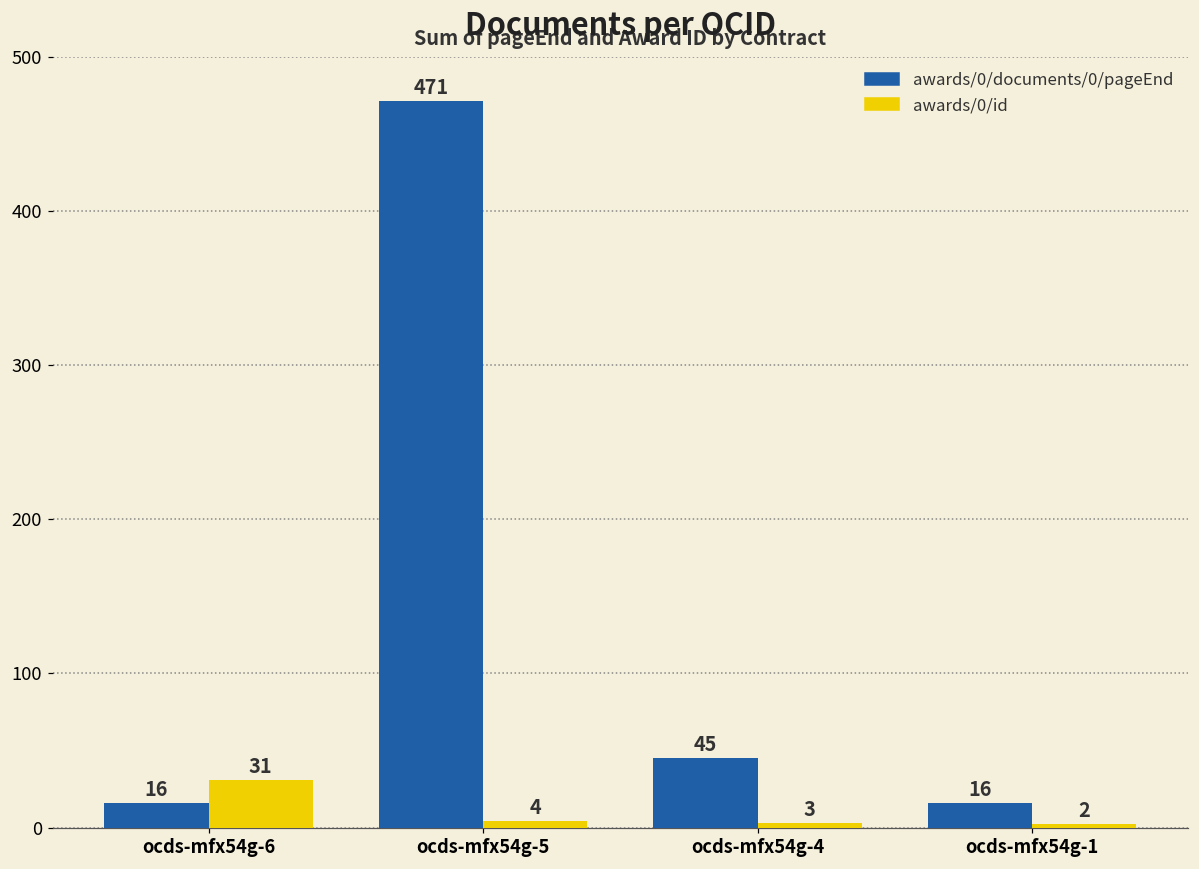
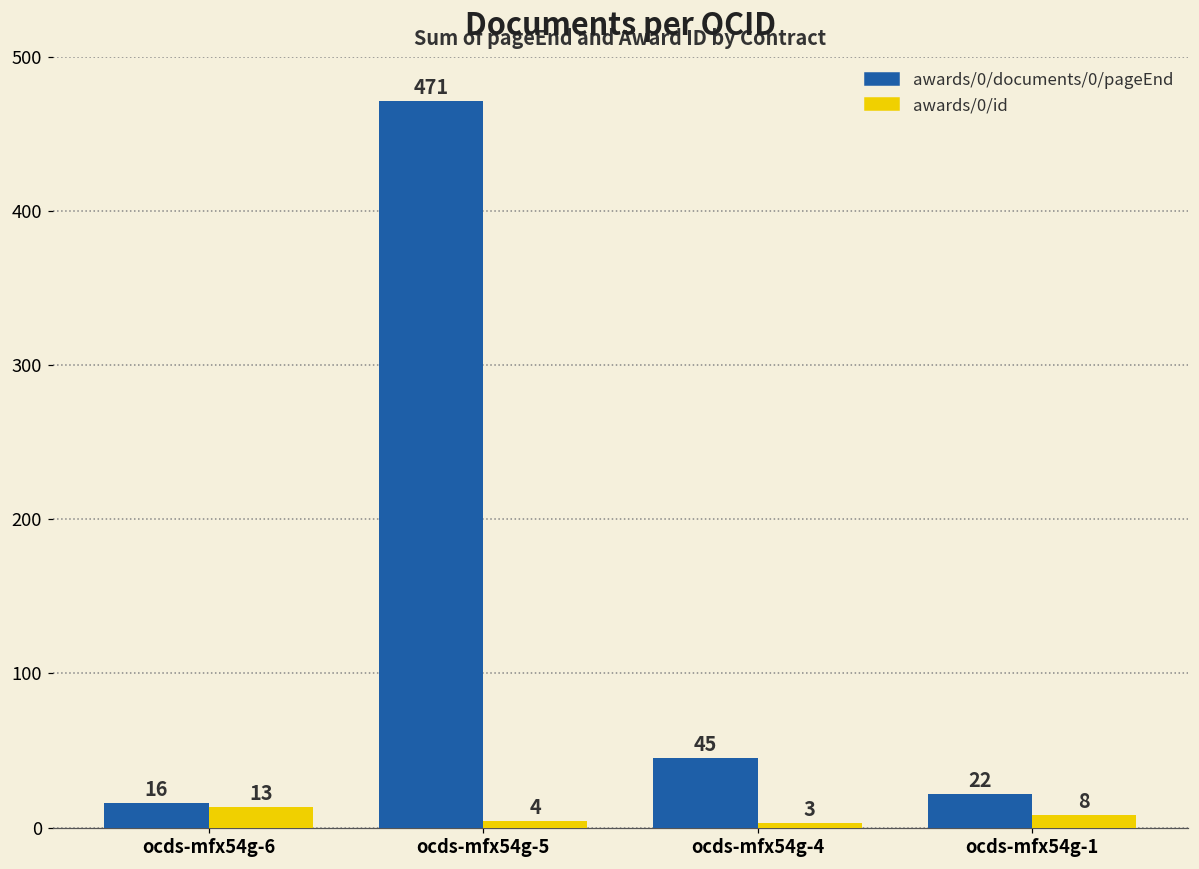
awards/0/id, ocds-mfx54g-6: 31 -> 13
awards/0/documents/0/pageEnd, ocds-mfx54g-1: 16 -> 22
awards/0/id, ocds-mfx54g-1: 2 -> 8
